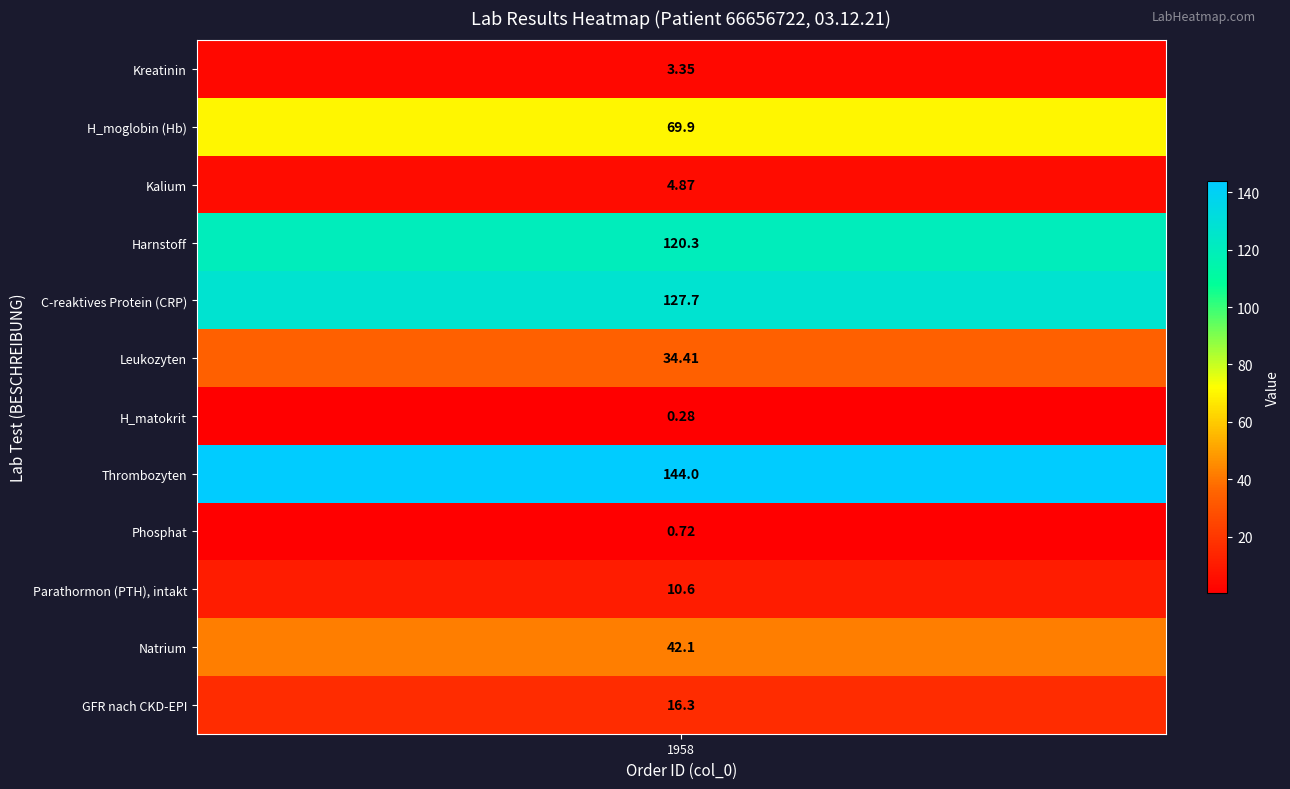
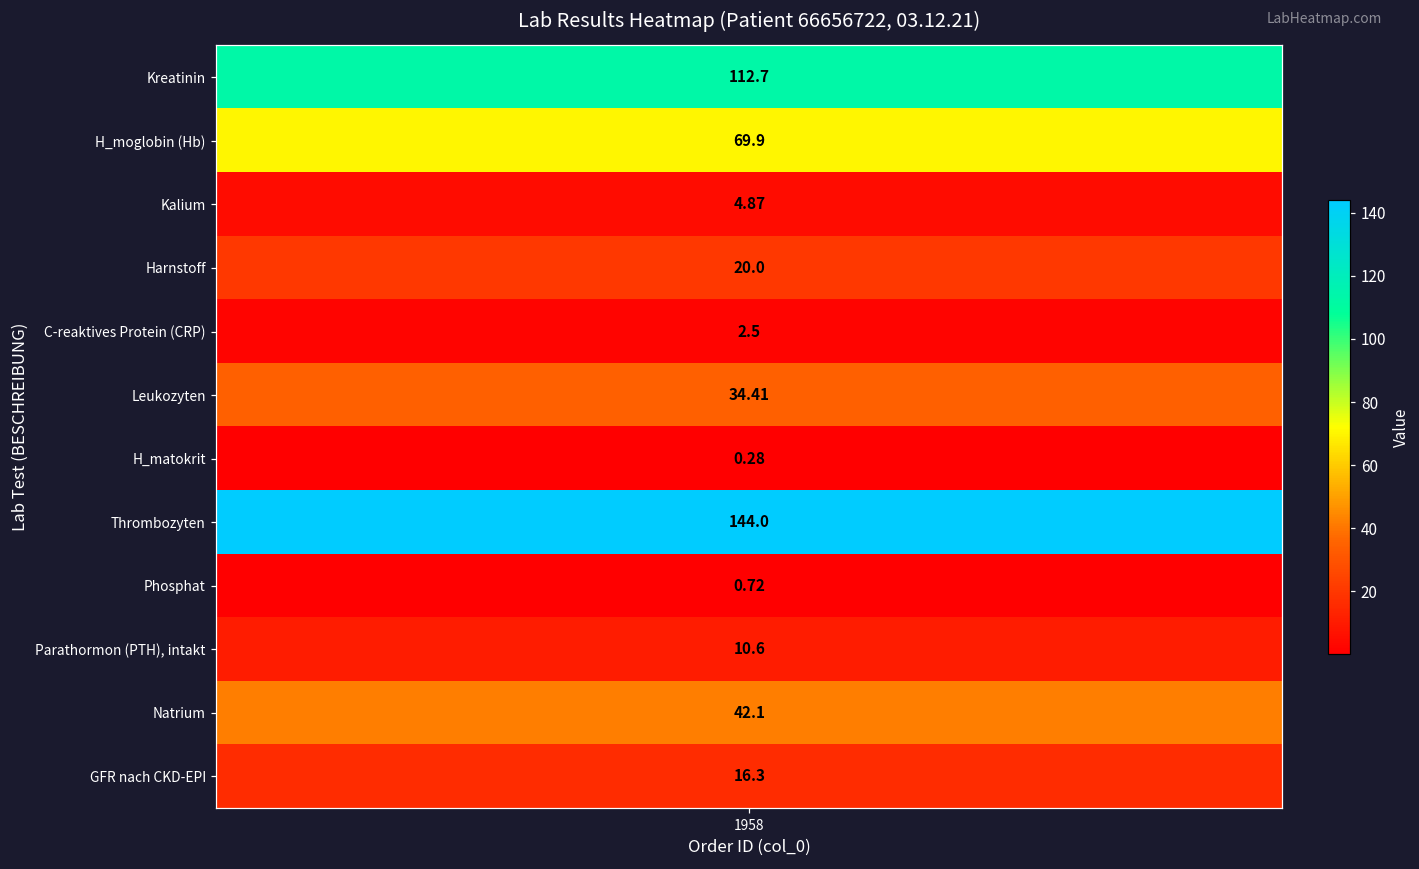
Kreatinin, 1958: 3.35 -> 112.7
Harnstoff, 1958: 120.3 -> 20.0
C-reaktives Protein (CRP), 1958: 127.7 -> 2.5
